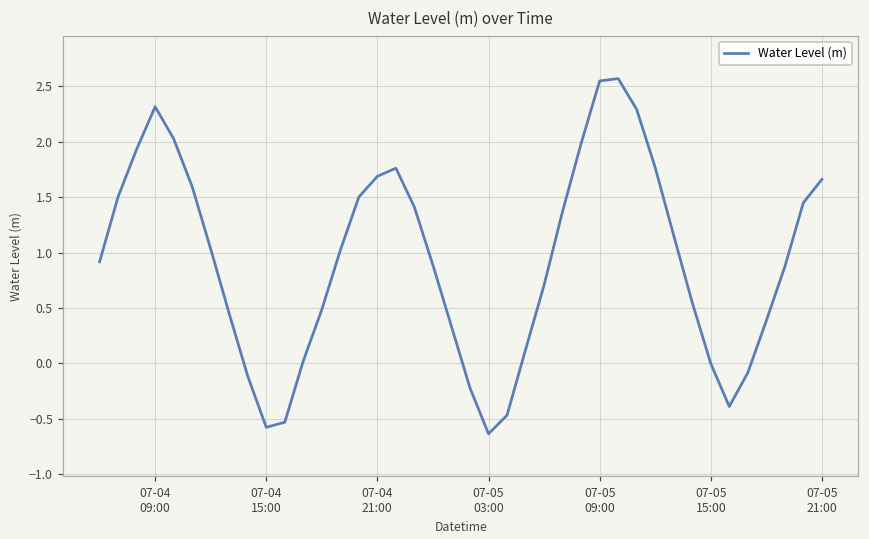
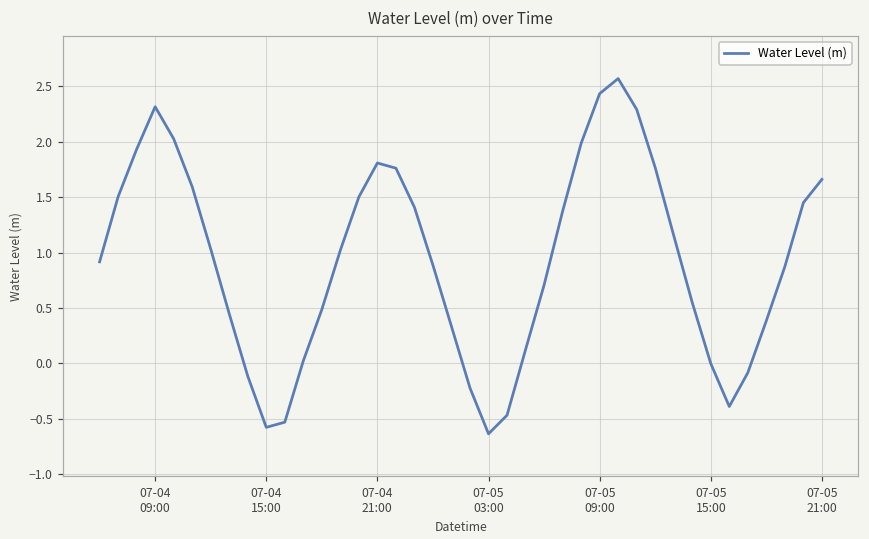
07-04 21:00: 1.69 -> 1.81
07-05 09:00: 2.55 -> 2.43
